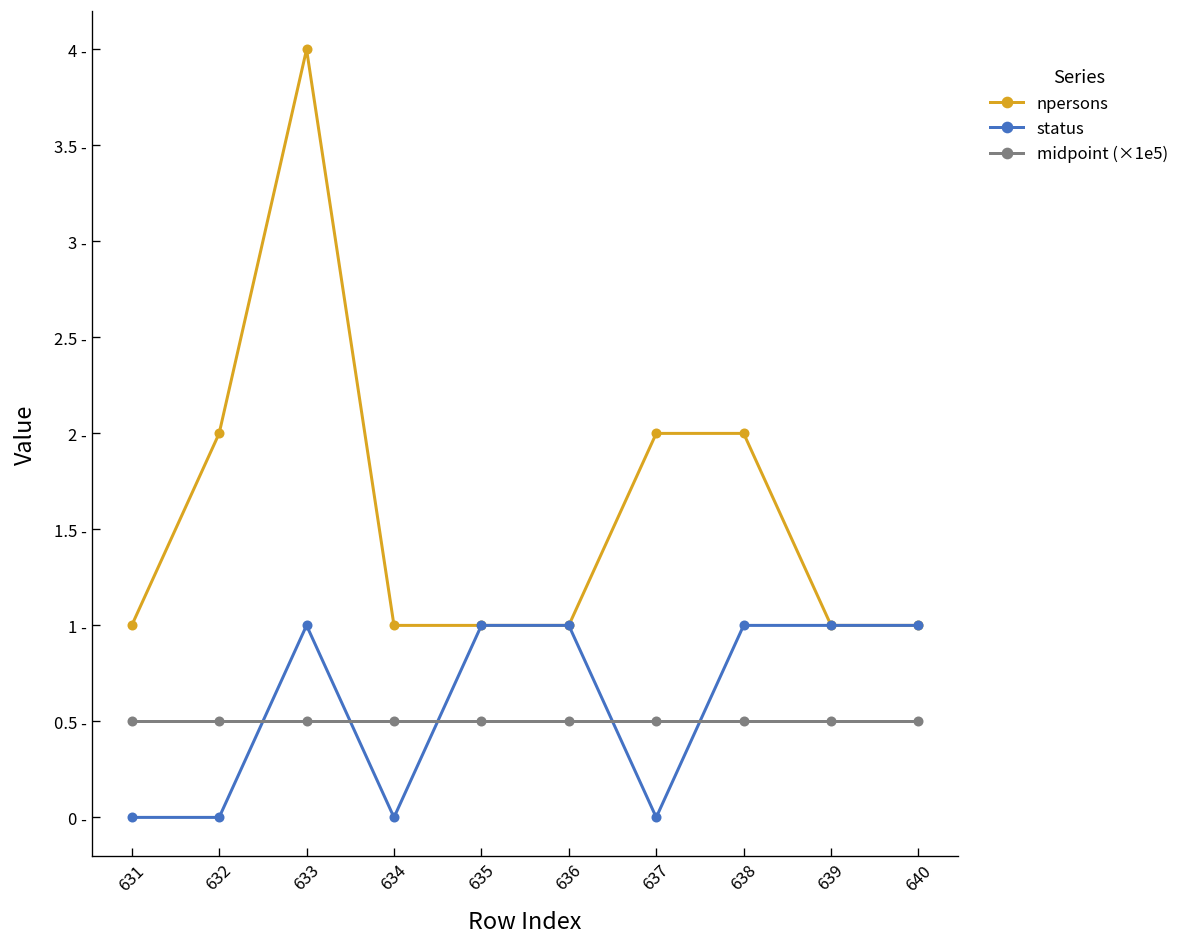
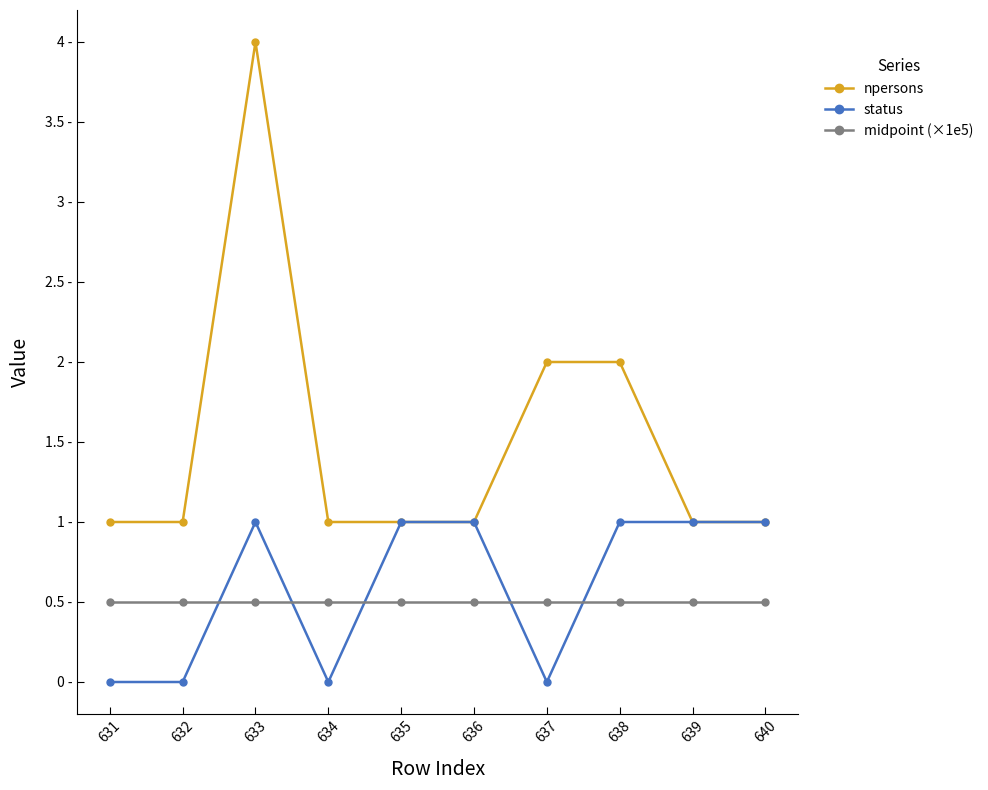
npersons, 632: 2 - -> 1 -
